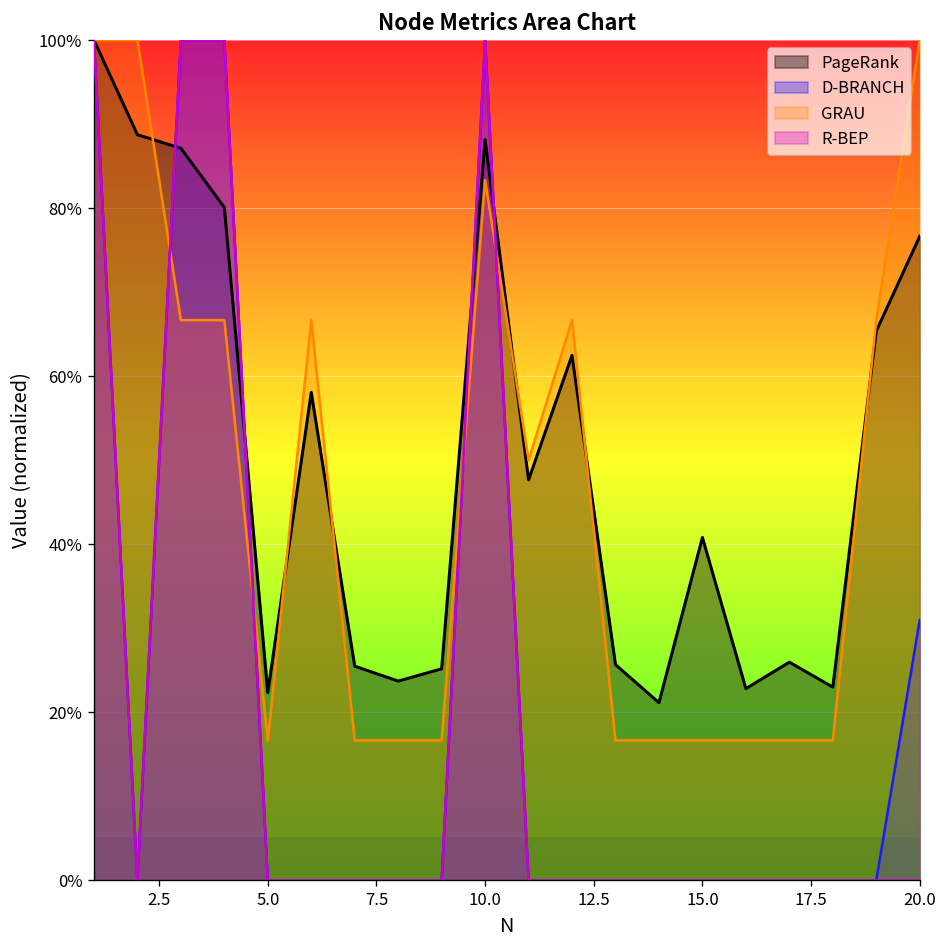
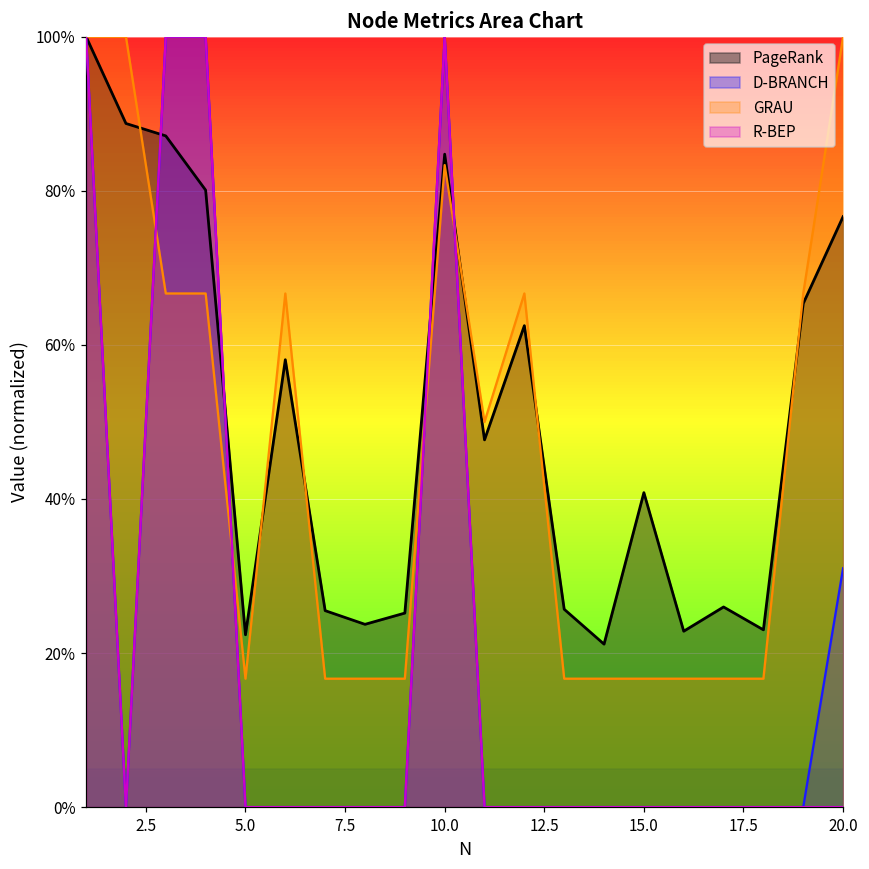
PageRank, 10.0: 88% -> 85%
